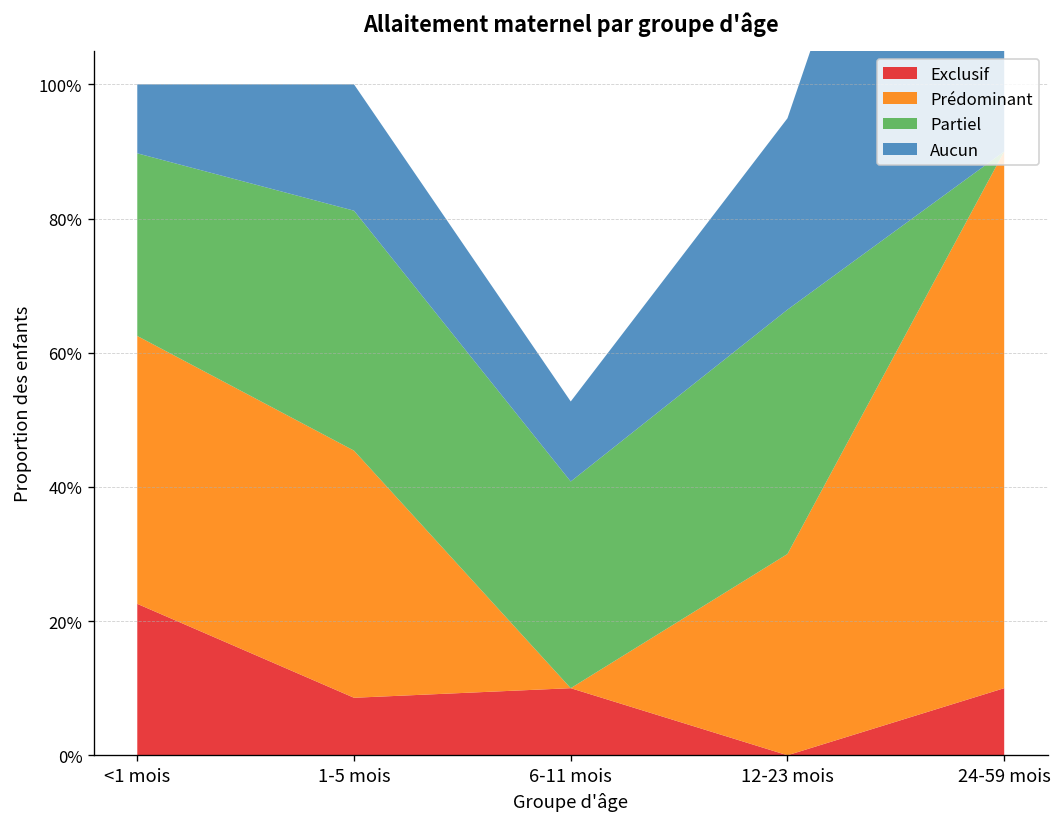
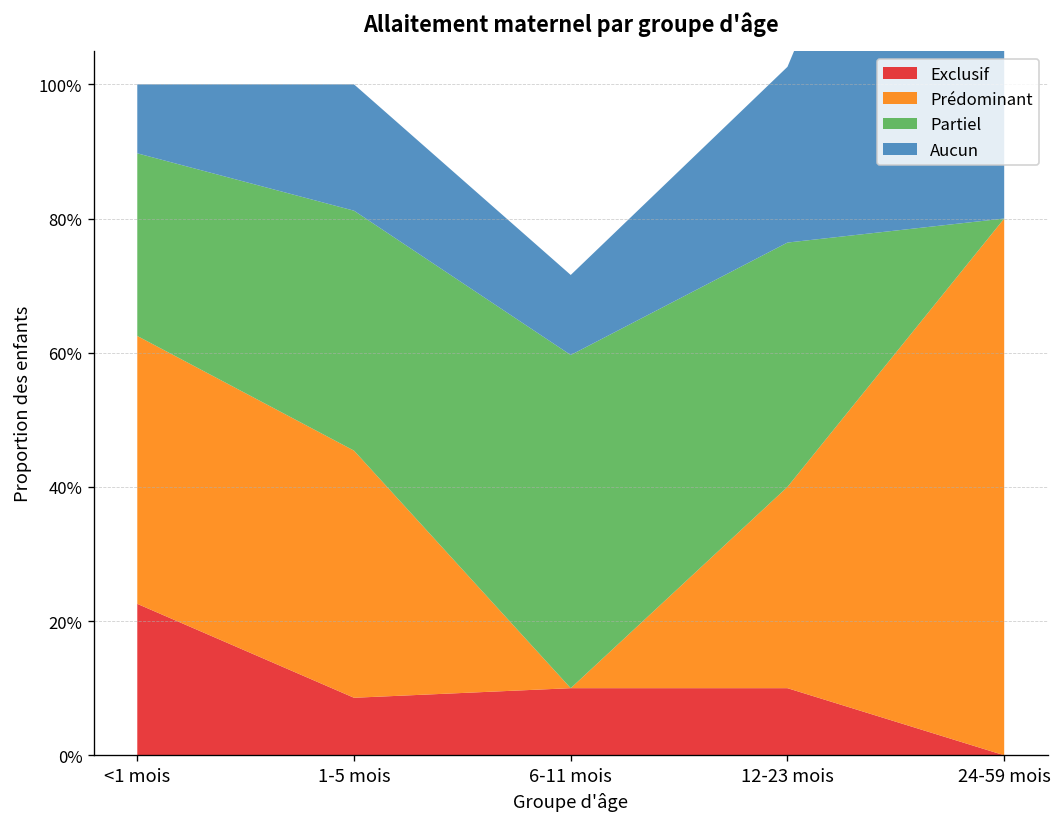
Partiel, 6-11 mois: 31% -> 50%
Exclusif, 12-23 mois: 0% -> 10%
Aucun, 12-23 mois: 29% -> 26%
Exclusif, 24-59 mois: 10% -> 0%
